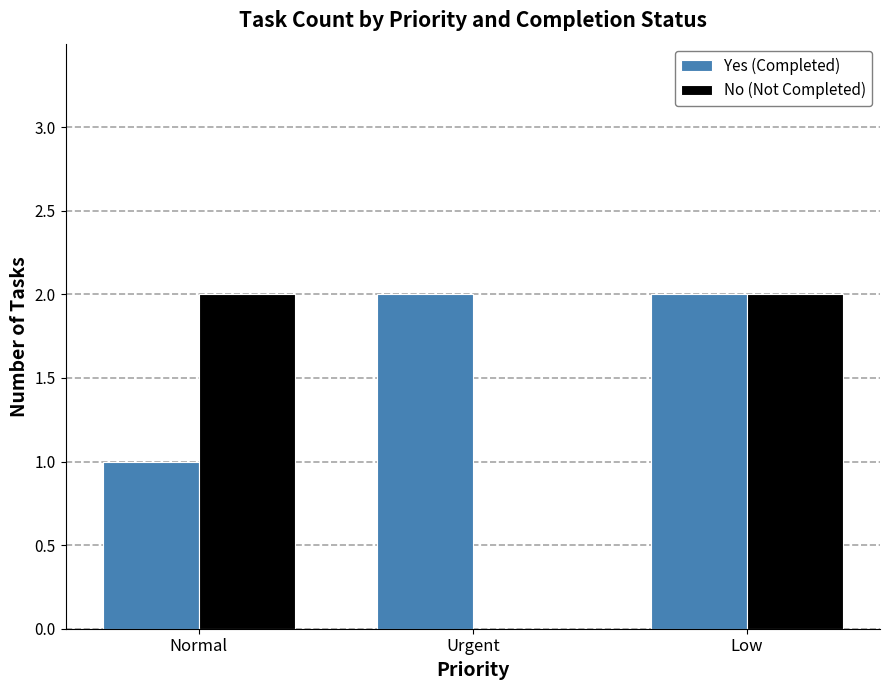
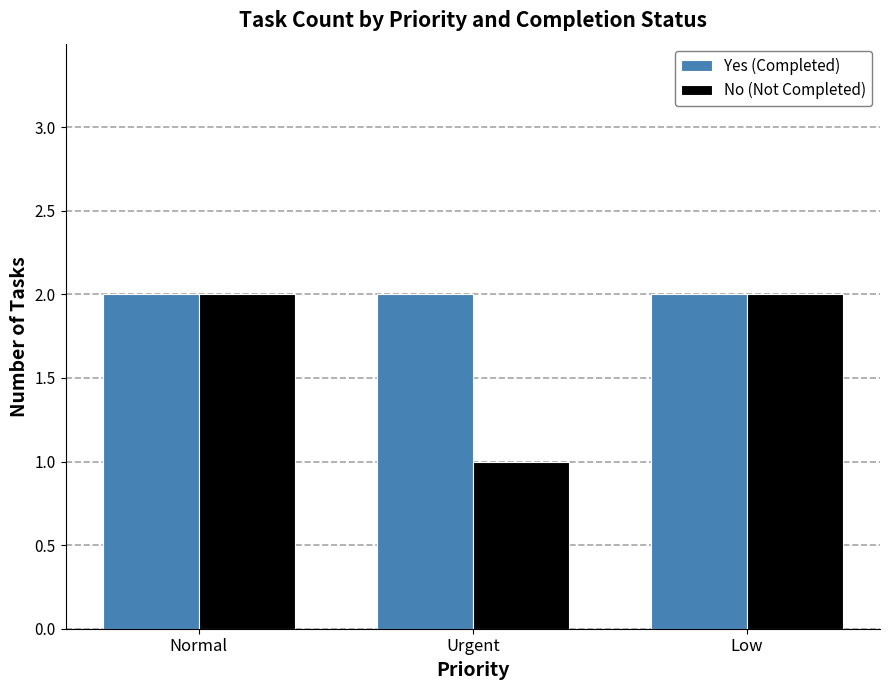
Yes (Completed), Normal: 1 -> 2
No (Not Completed), Urgent: 0 -> 1
